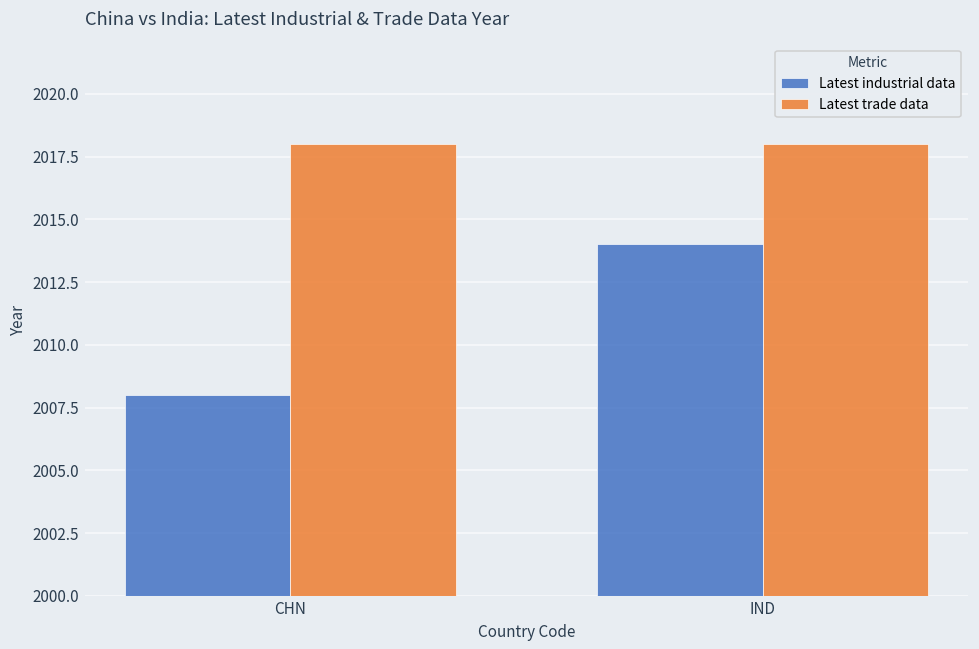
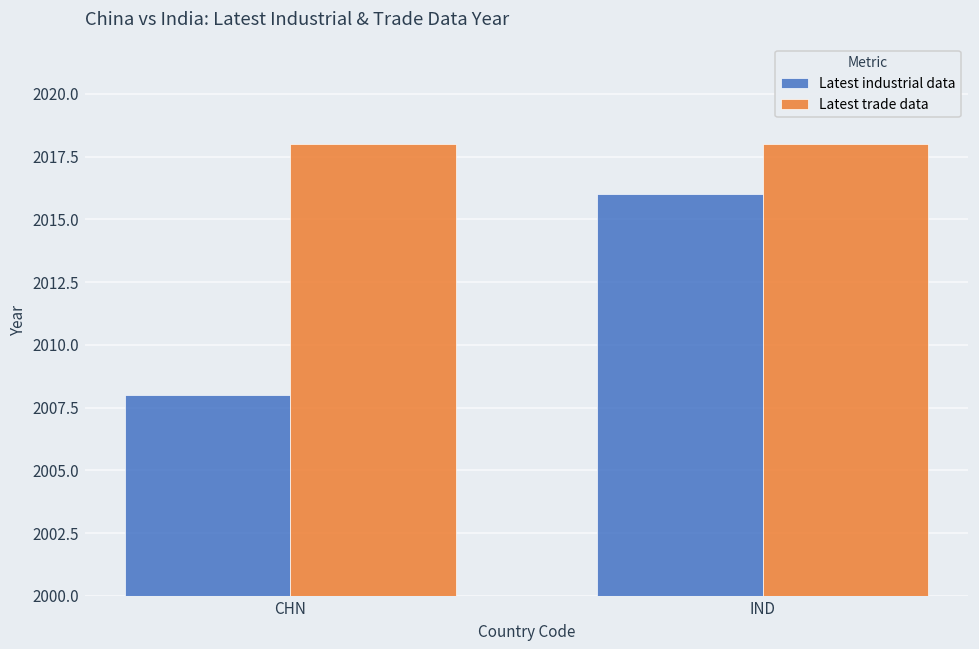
Latest industrial data, IND: 2014 -> 2016
